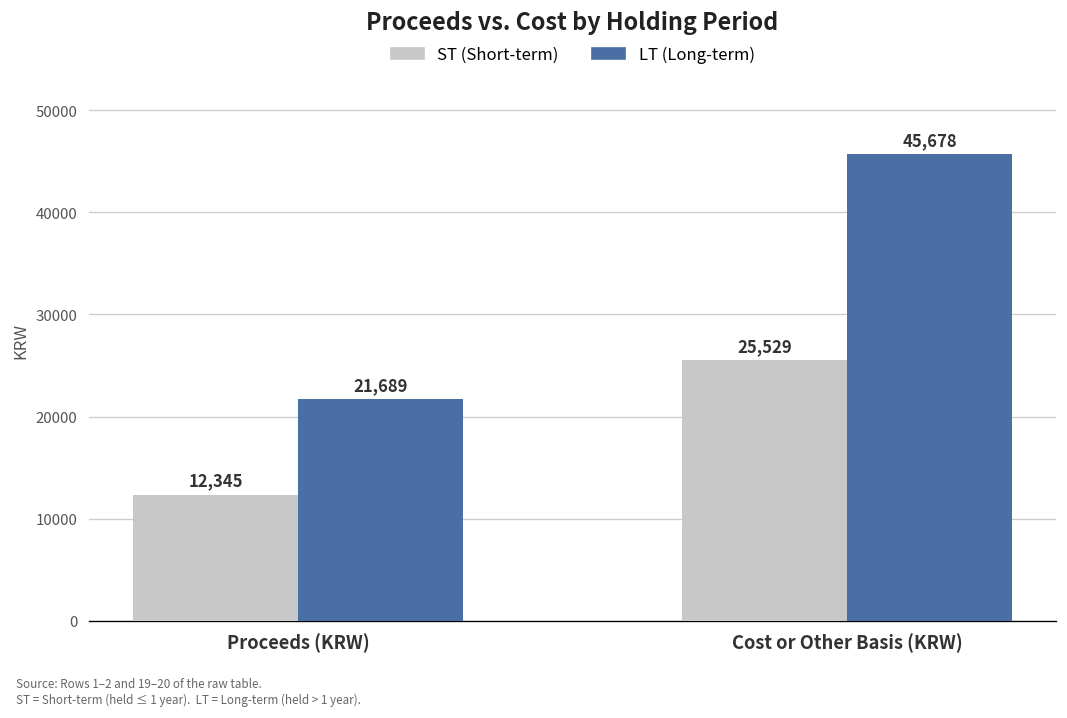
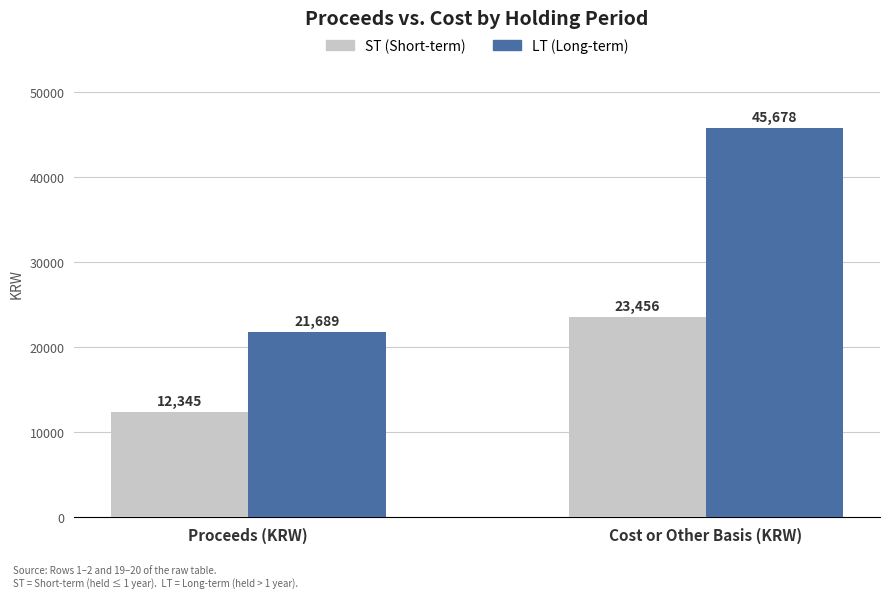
ST (Short-term), Cost or Other Basis (KRW): 25,529 -> 23,456
